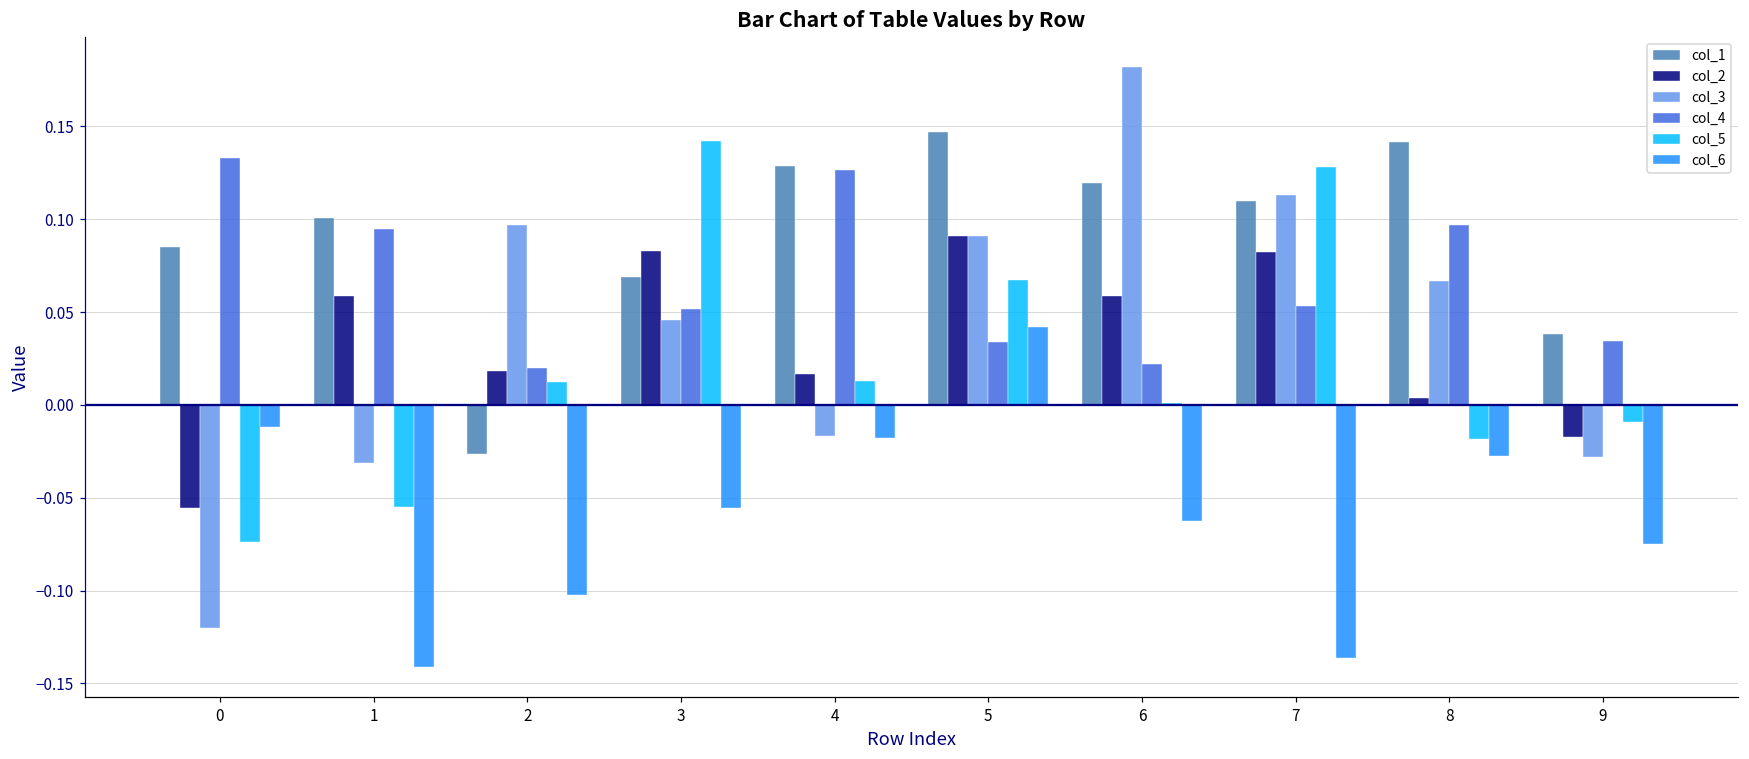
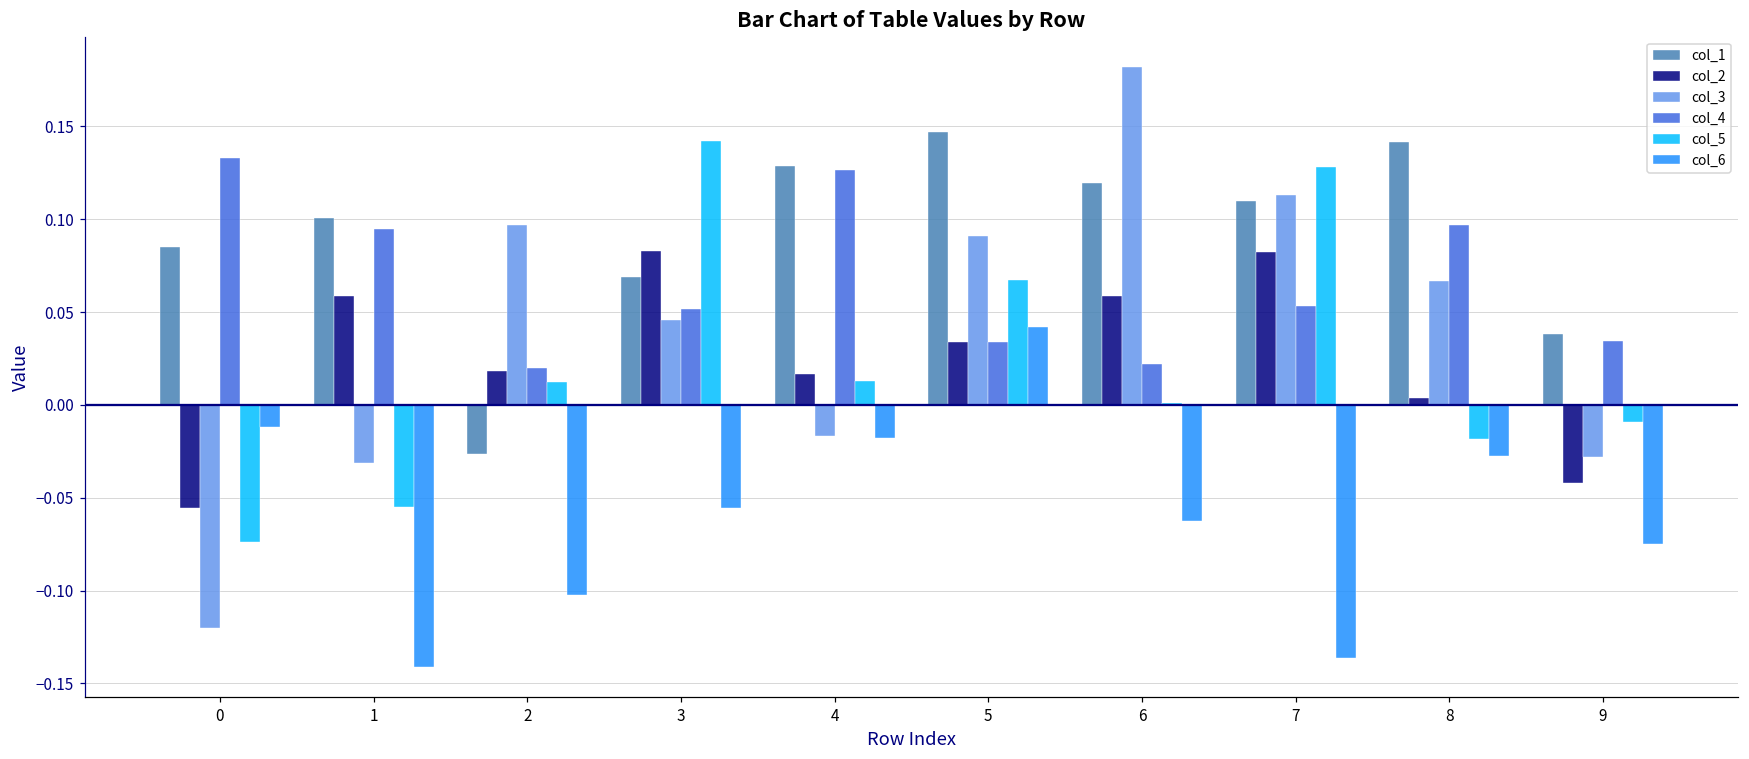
col_2, 5: 0.091 -> 0.034
col_2, 9: -0.017 -> -0.042
